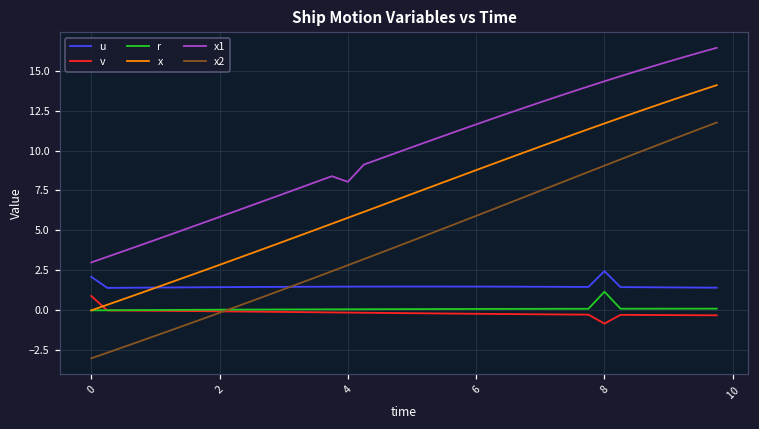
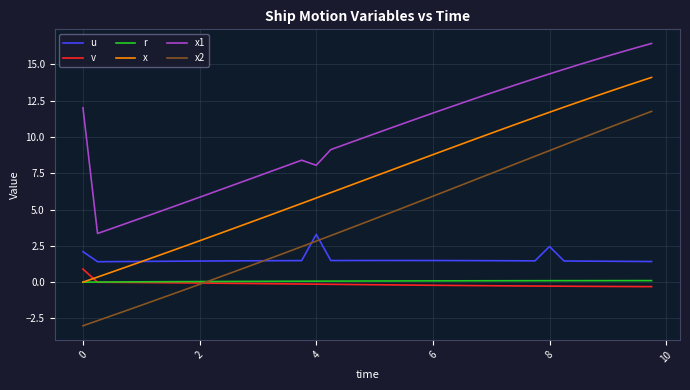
x1, 0: 3 -> 12
u, 4: 1.5 -> 3.3
v, 8: -0.8 -> -0.3
r, 8: 1.2 -> 0.1
